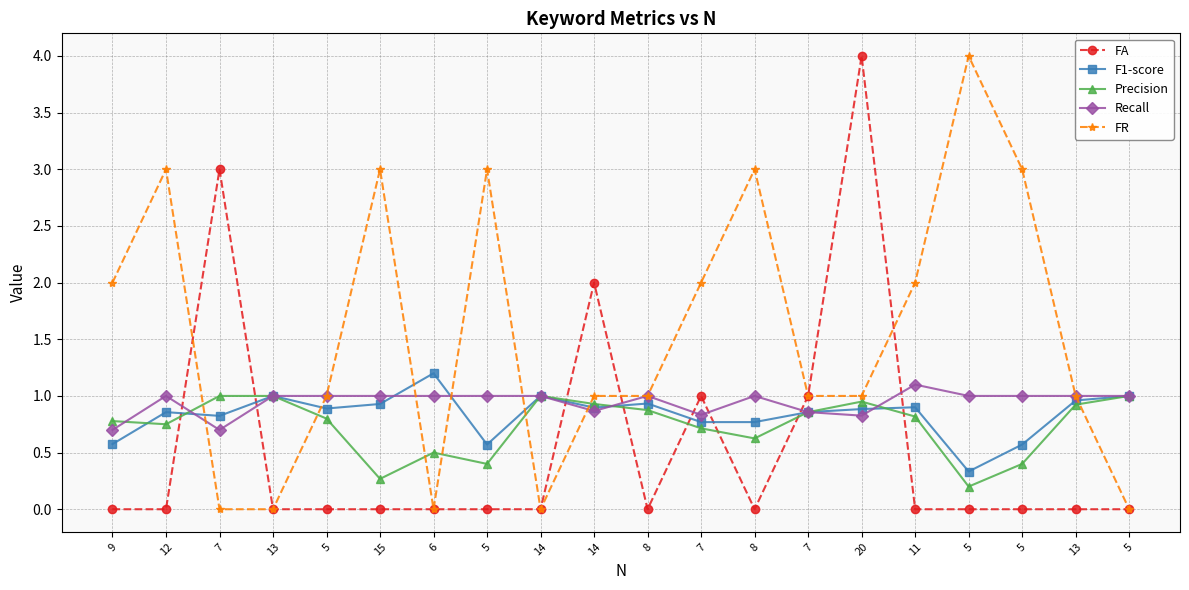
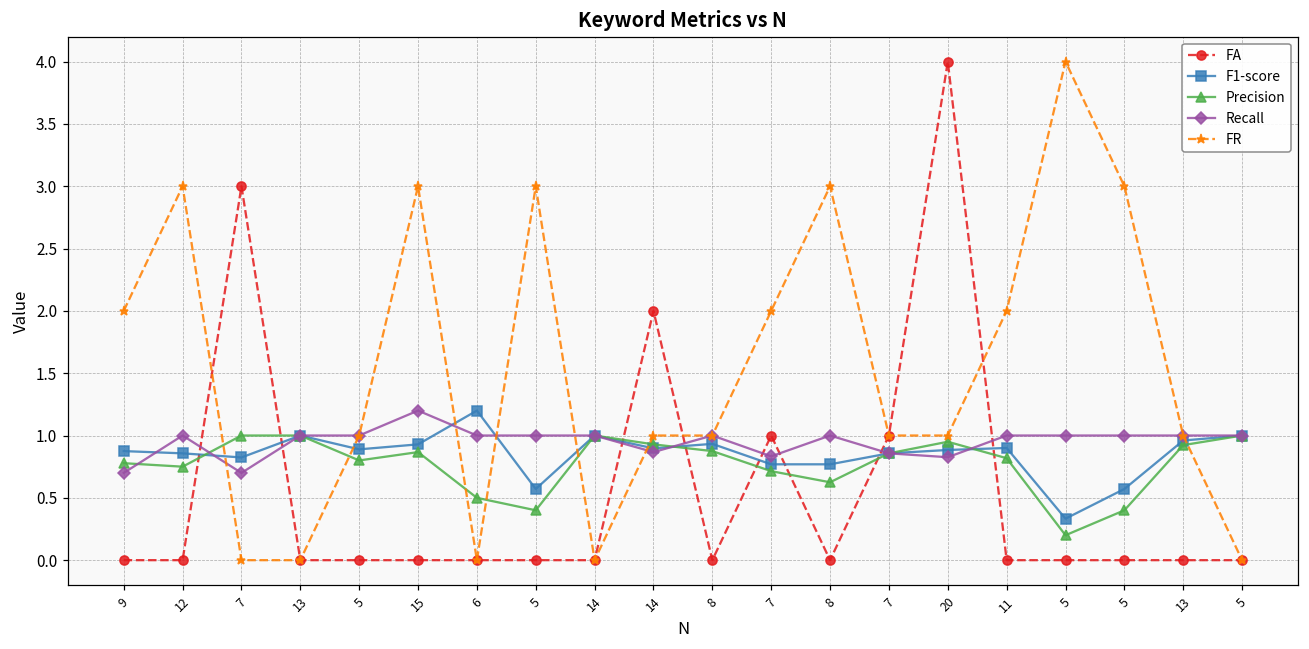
F1-score, 9: 0.58 -> 0.88
Precision, 15: 0.27 -> 0.87
Recall, 15: 1.0 -> 1.2
Recall, 11: 1.1 -> 1.0
